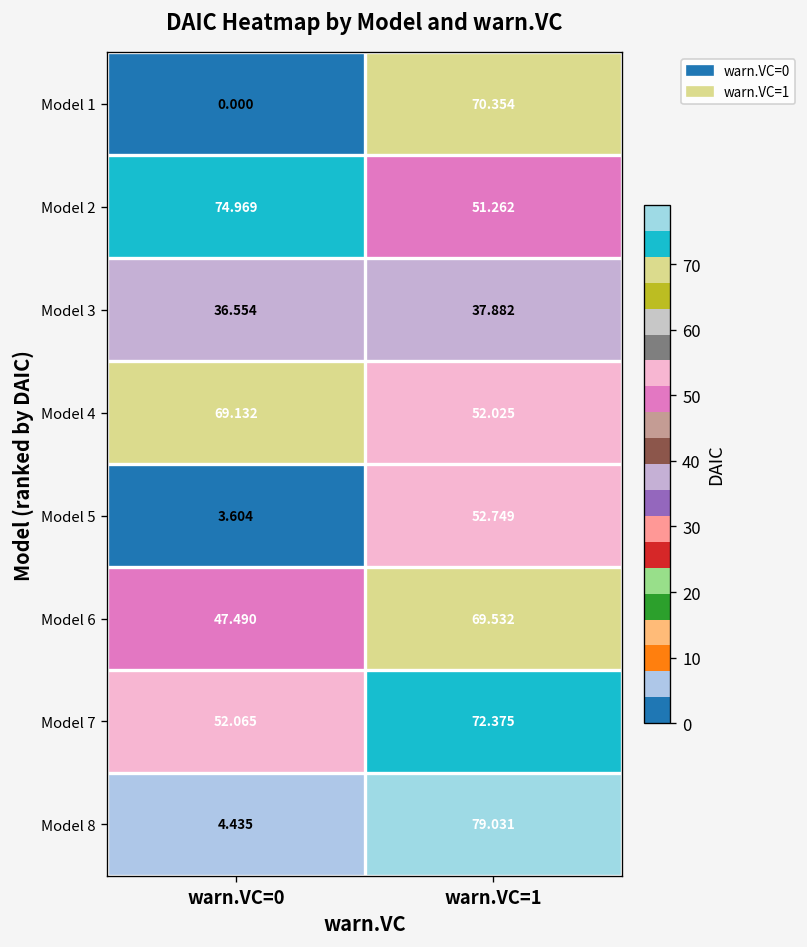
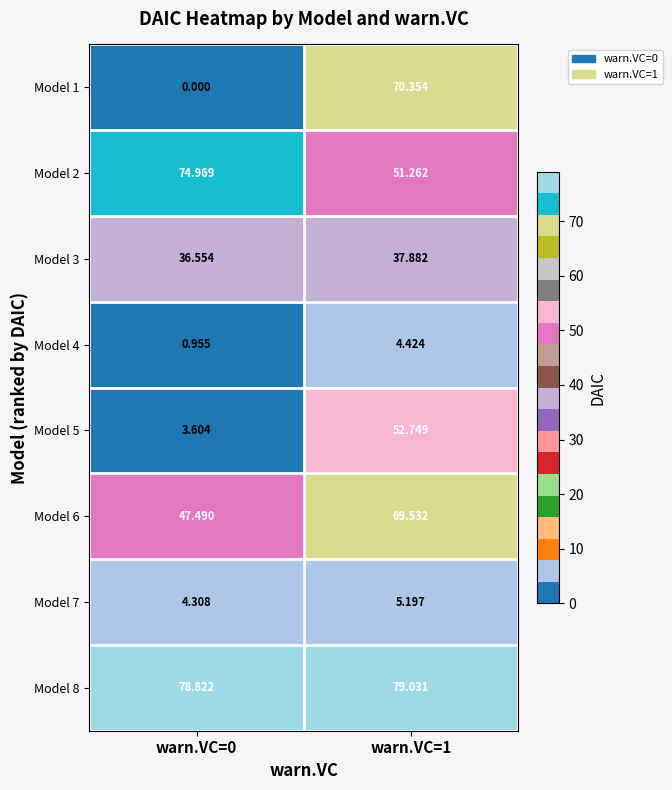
Model 4, warn.VC=0: 69.132 -> 0.955
Model 4, warn.VC=1: 52.025 -> 4.424
Model 7, warn.VC=0: 52.065 -> 4.308
Model 7, warn.VC=1: 72.375 -> 5.197
Model 8, warn.VC=0: 4.435 -> 78.822
